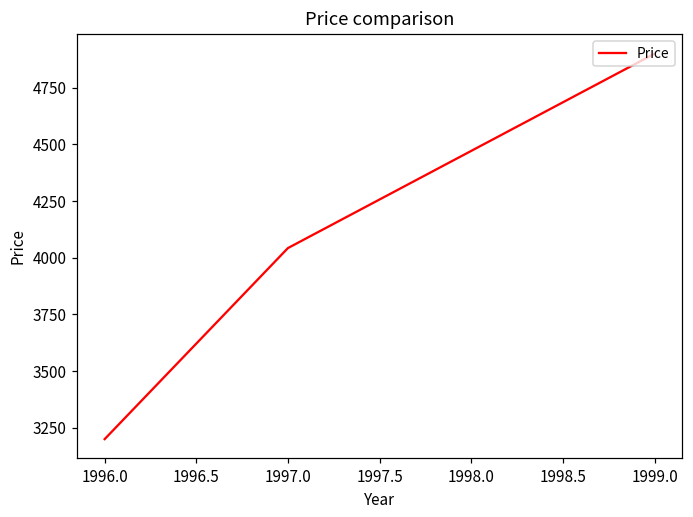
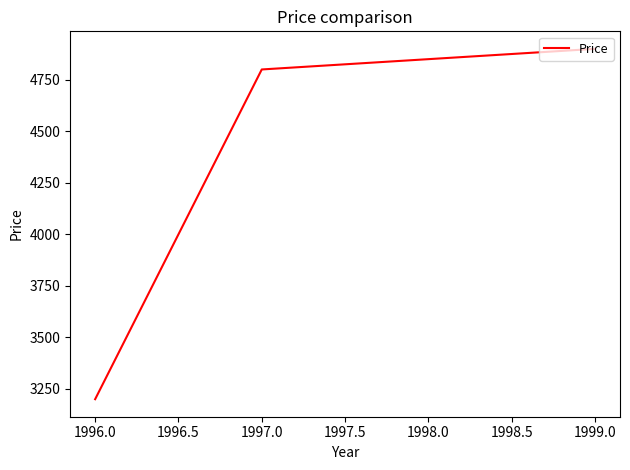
1997.0: 4040 -> 4800
